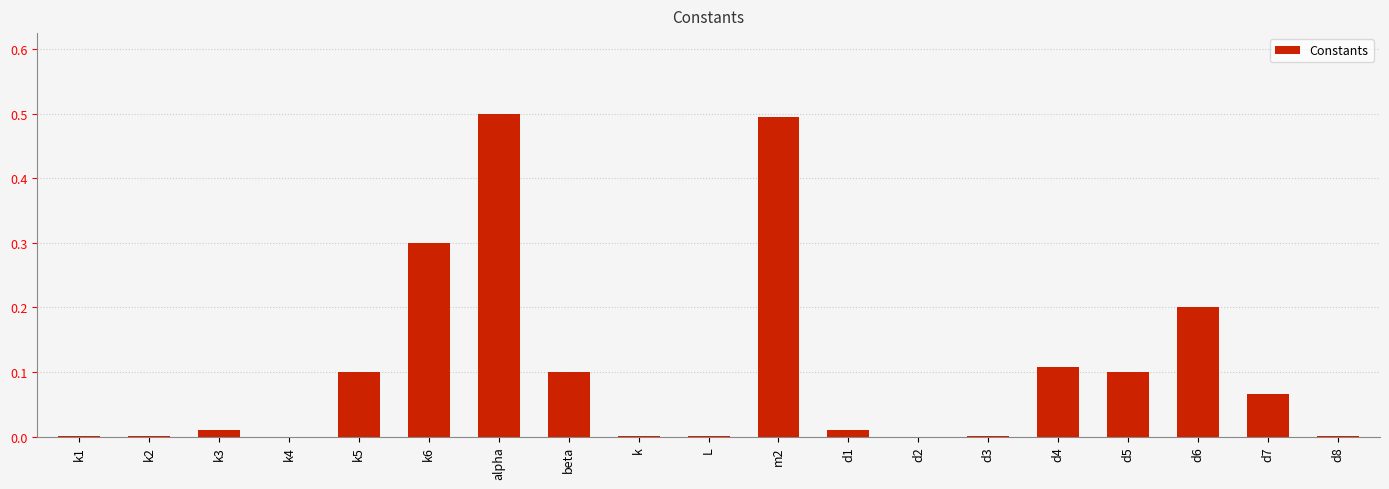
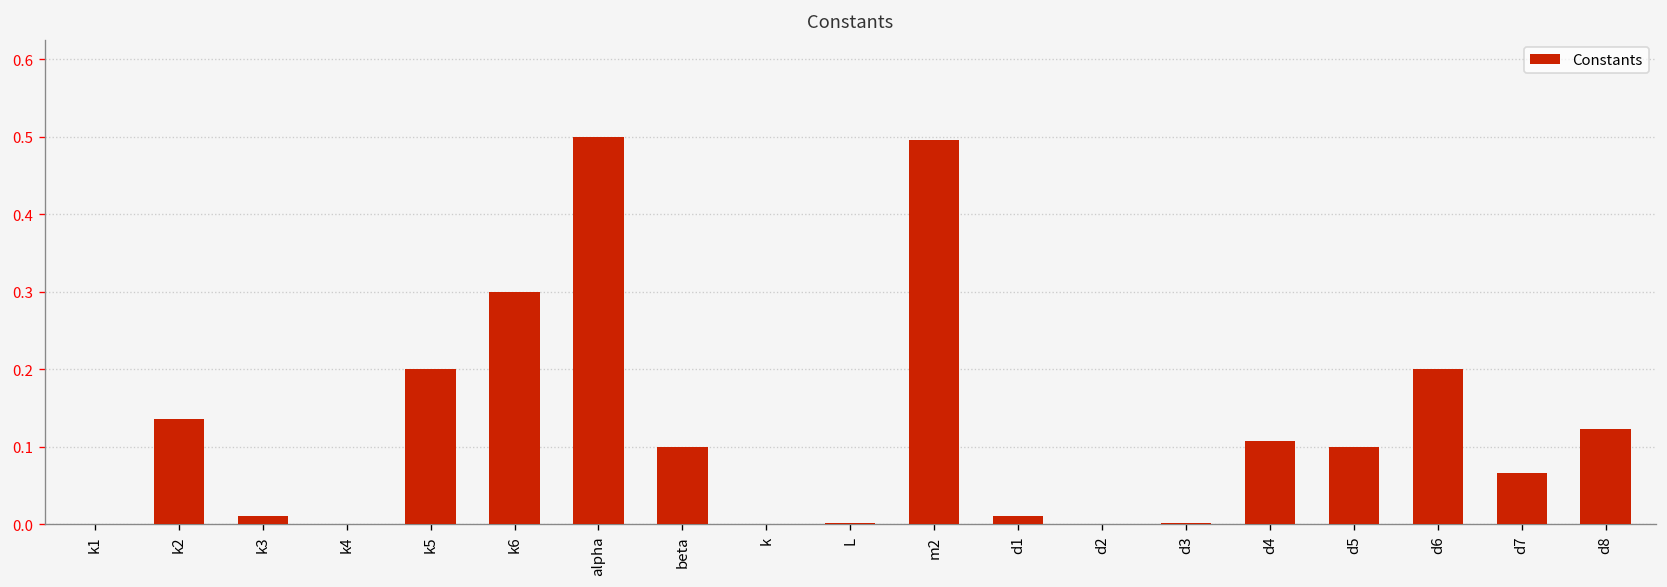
k2: 0.00 -> 0.14
k5: 0.1 -> 0.2
d8: 0.00 -> 0.12
